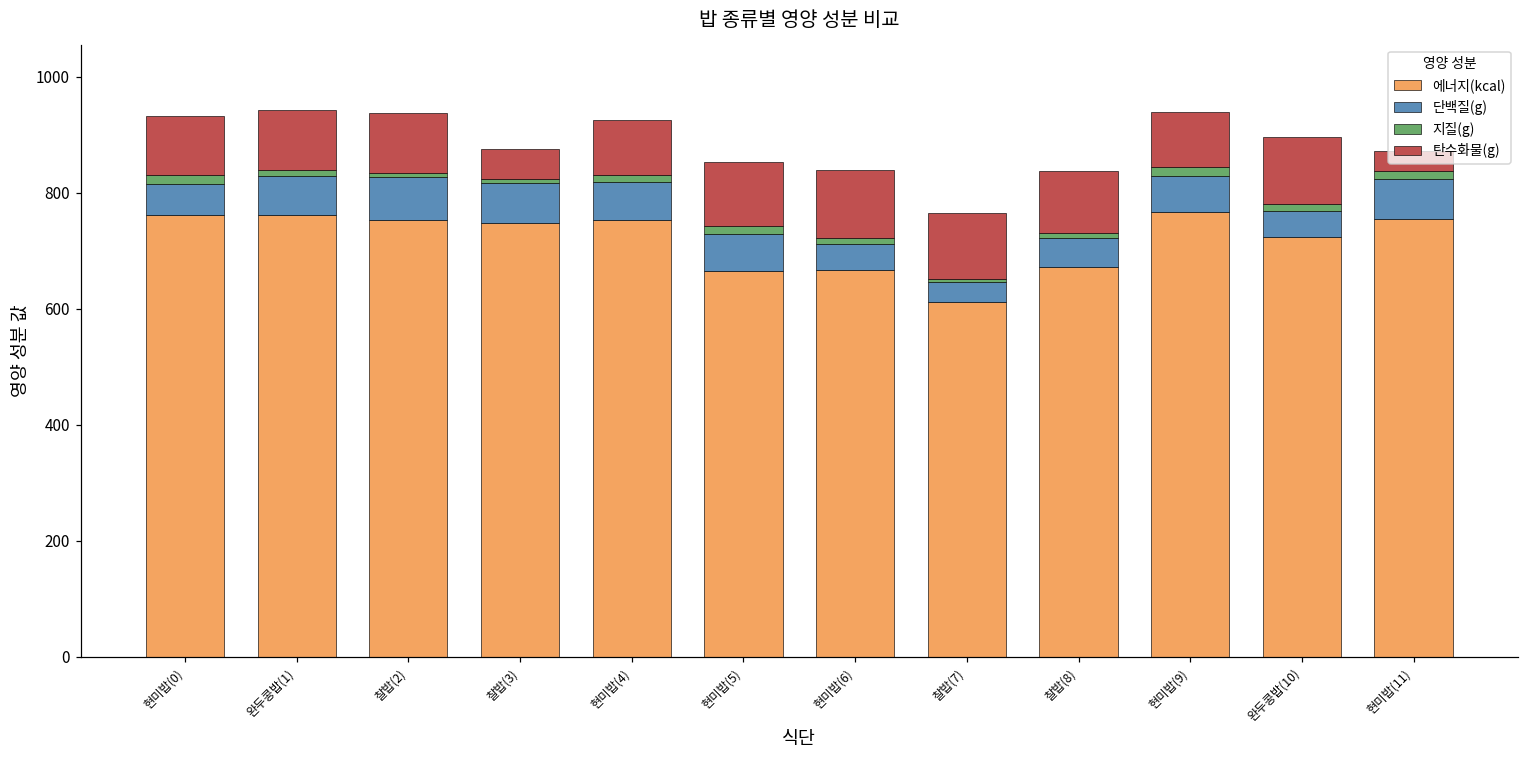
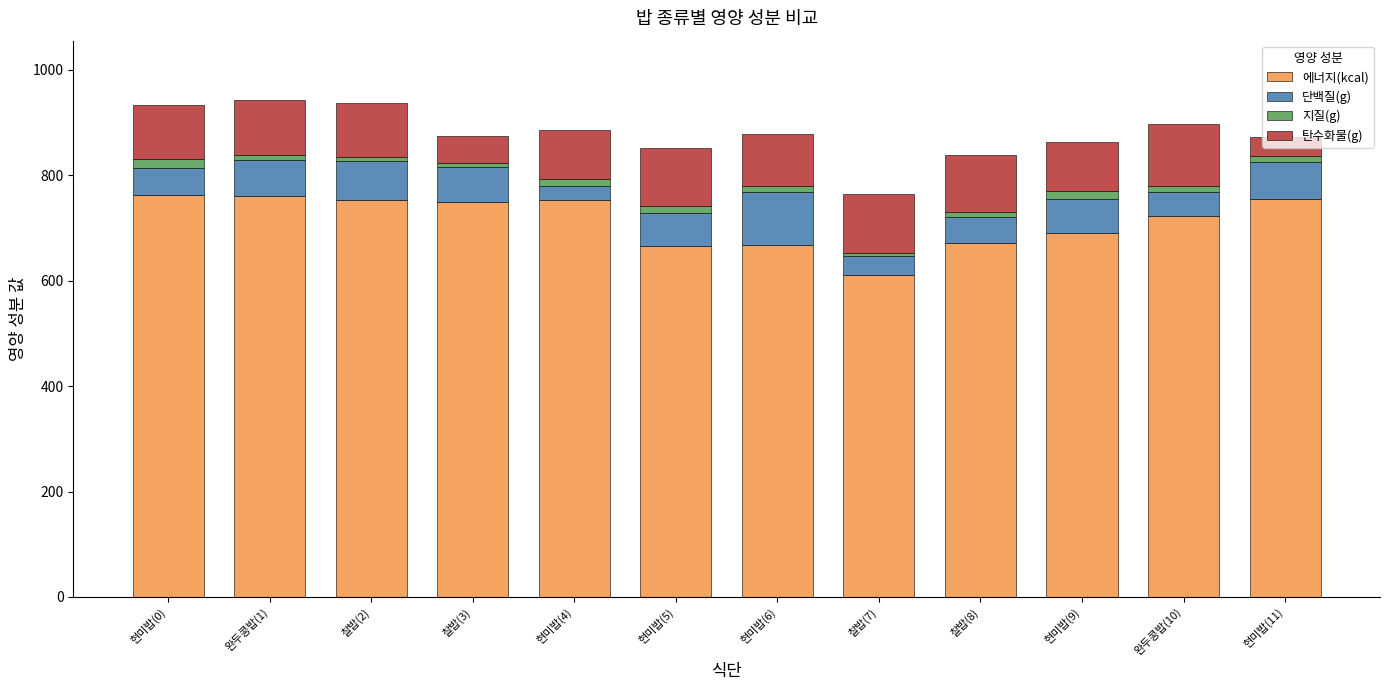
단백질(g), 현미밥(4): 70 -> 30
단백질(g), 현미밥(6): 40 -> 100
탄수화물(g), 현미밥(6): 120 -> 100
에너지(kcal), 현미밥(9): 770 -> 690
